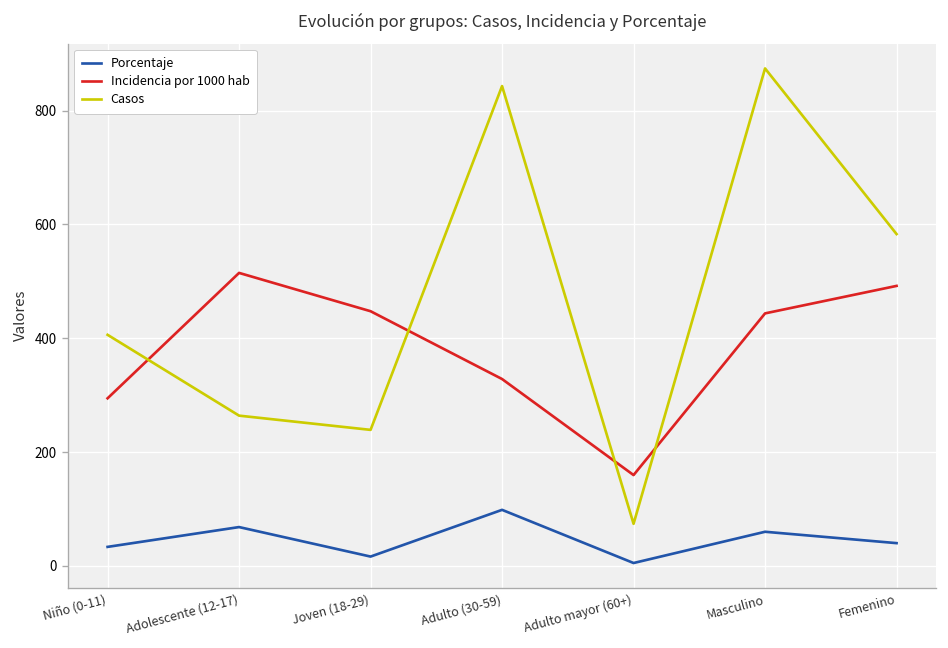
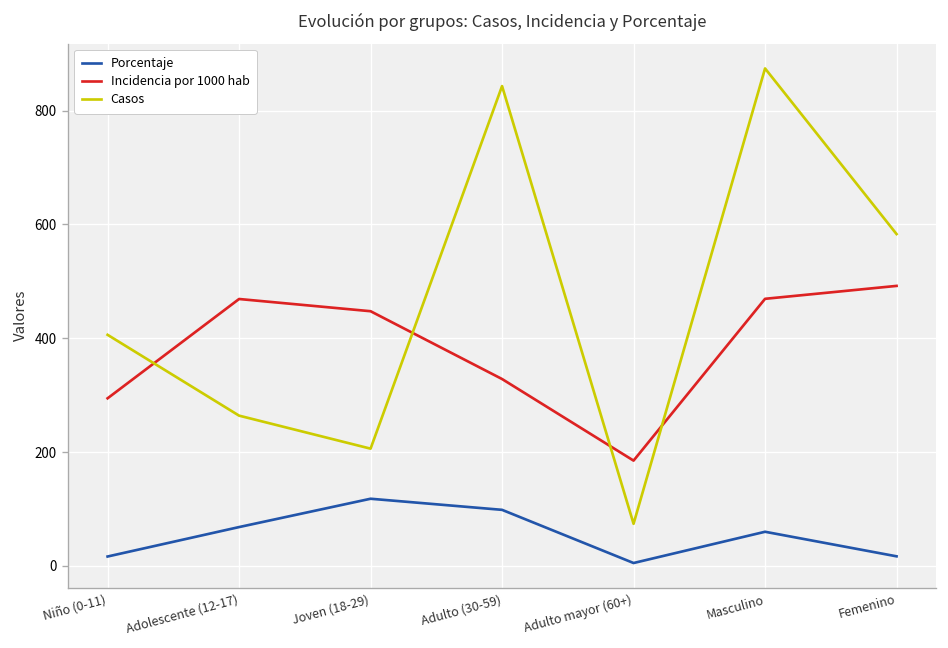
Porcentaje, Niño (0-11): 30 -> 20
Incidencia por 1000 hab, Adolescente (12-17): 510 -> 470
Porcentaje, Joven (18-29): 20 -> 120
Casos, Joven (18-29): 240 -> 210
Incidencia por 1000 hab, Adulto mayor (60+): 160 -> 190
Incidencia por 1000 hab, Masculino: 440 -> 470
Porcentaje, Femenino: 40 -> 20
